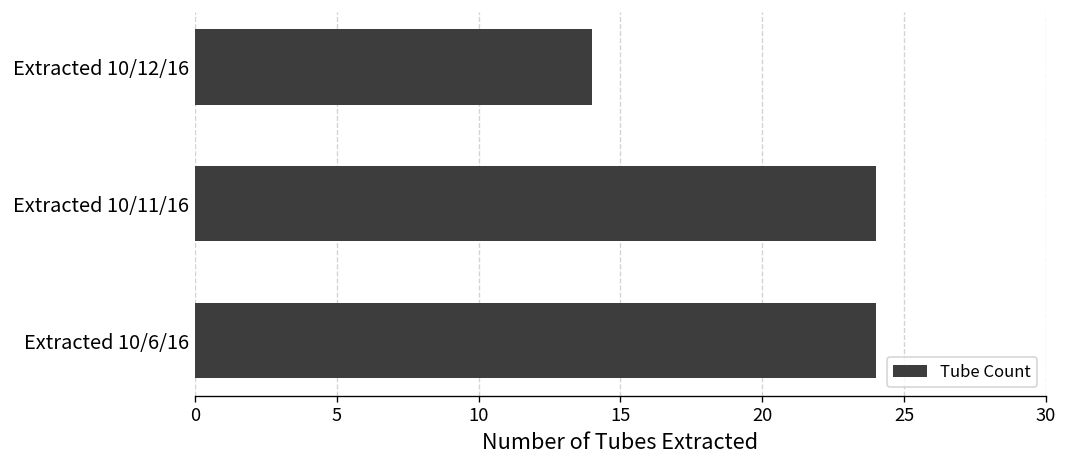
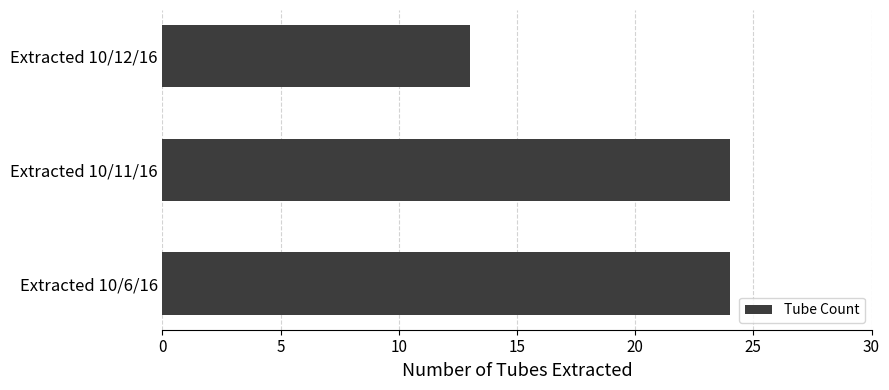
Extracted 10/12/16: 14 -> 13
